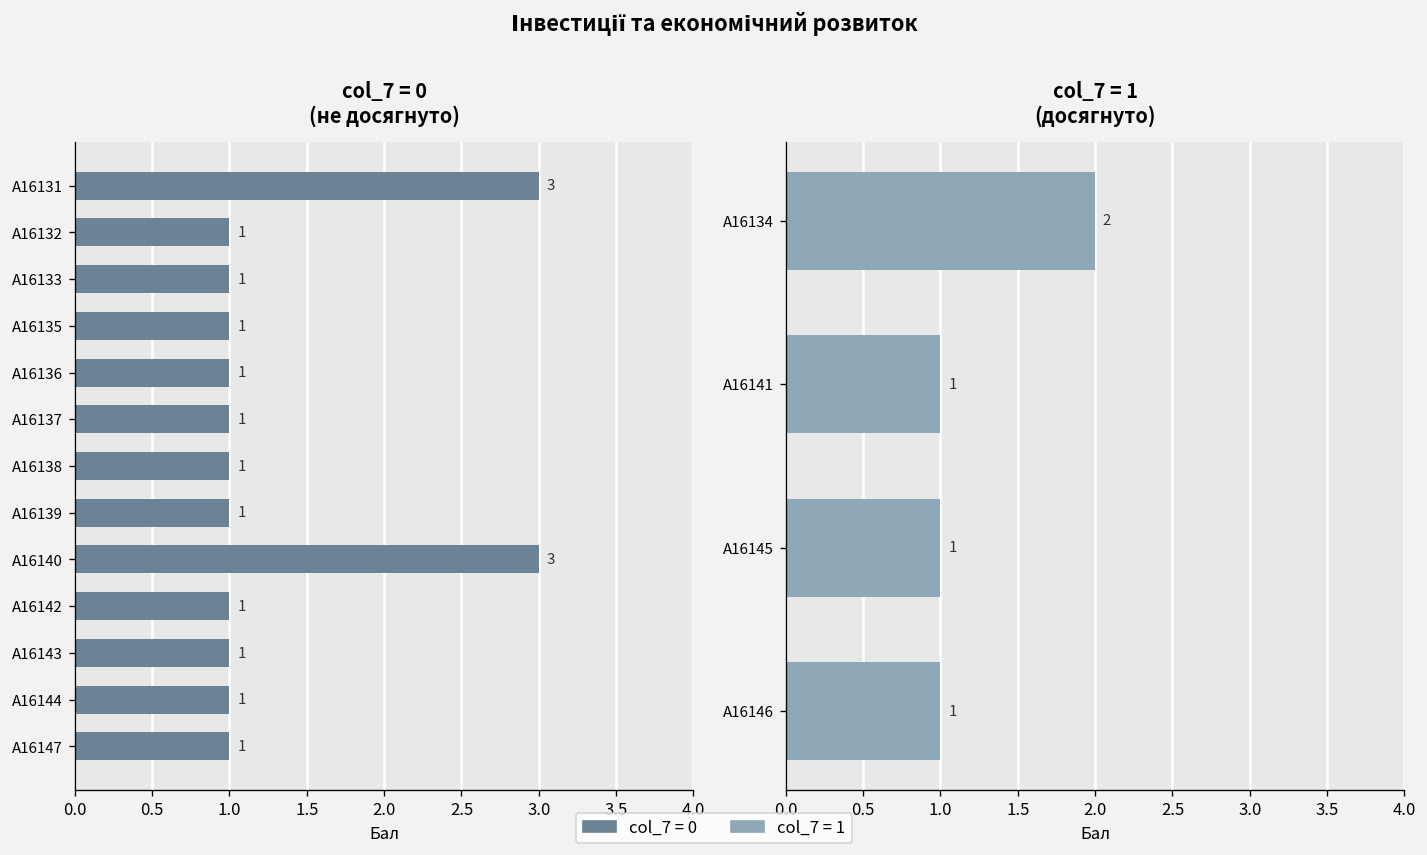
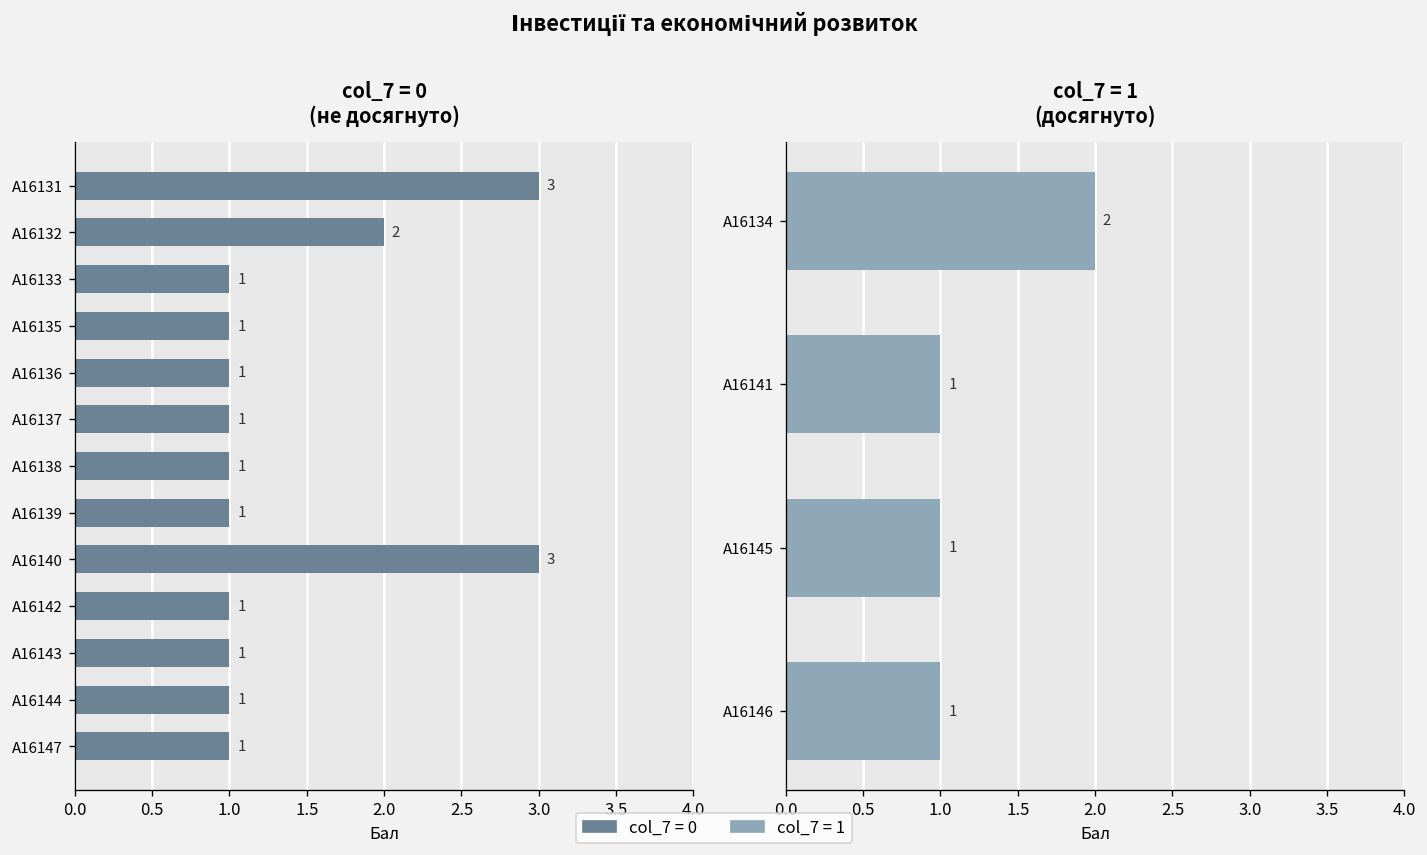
col_7 = 0 (не досягнуто), A16132: 1 -> 2
